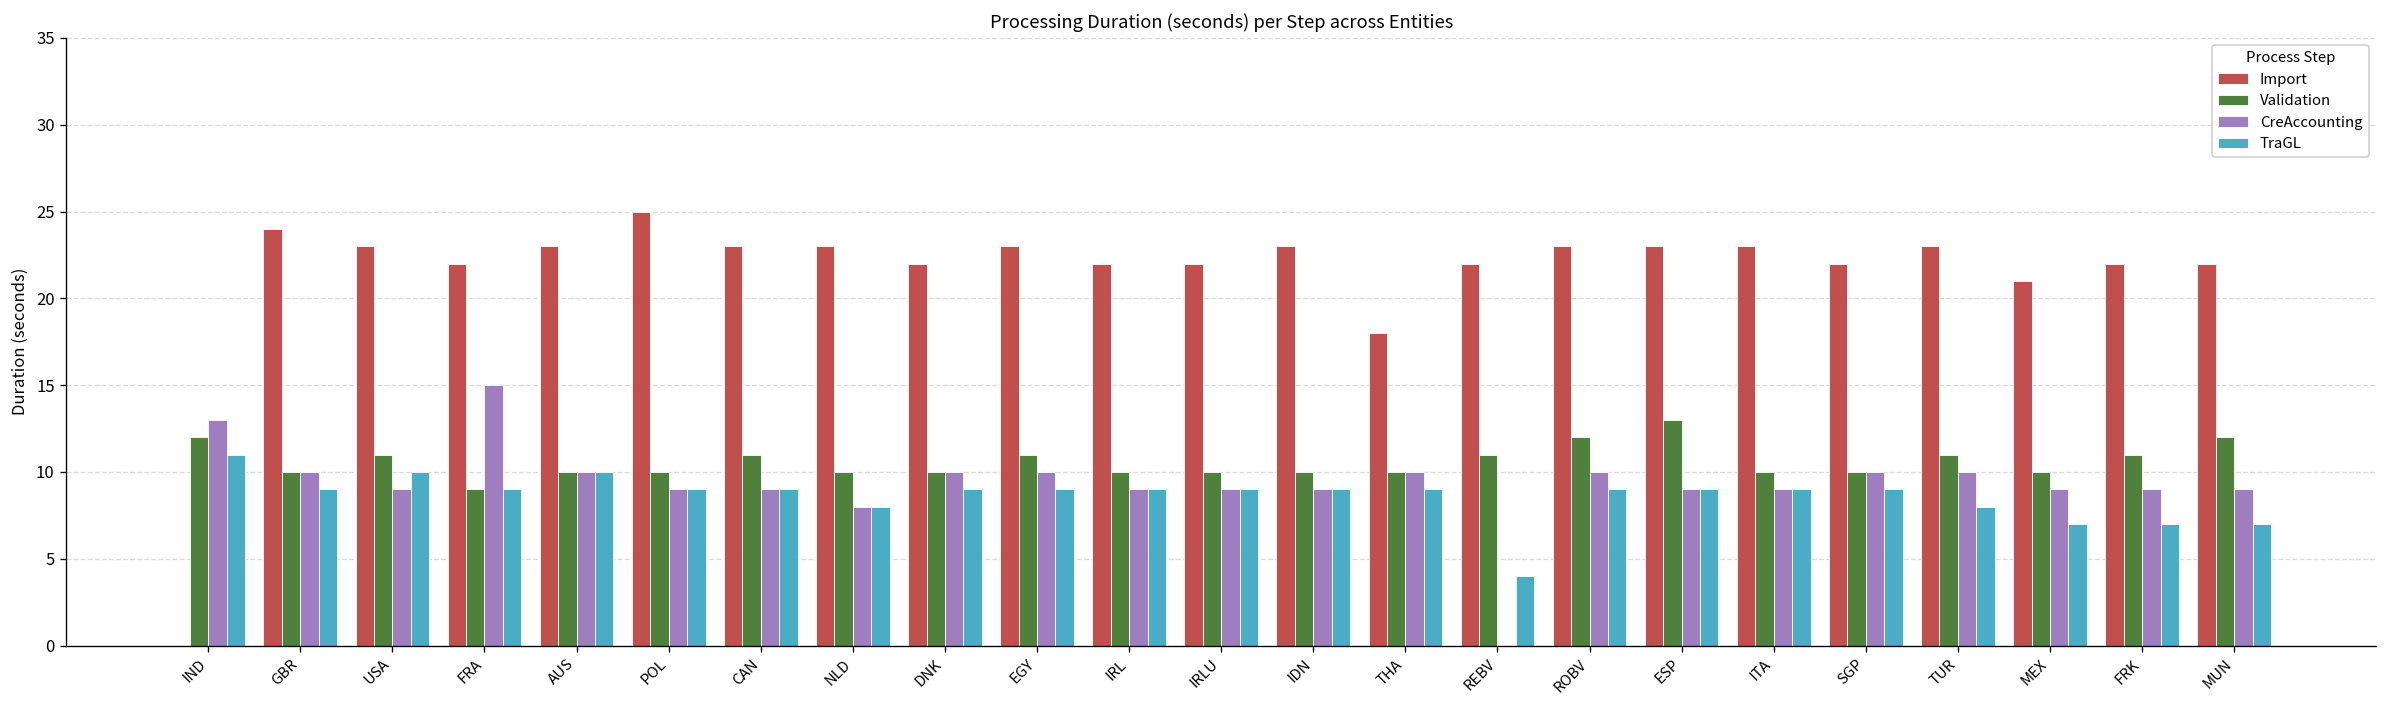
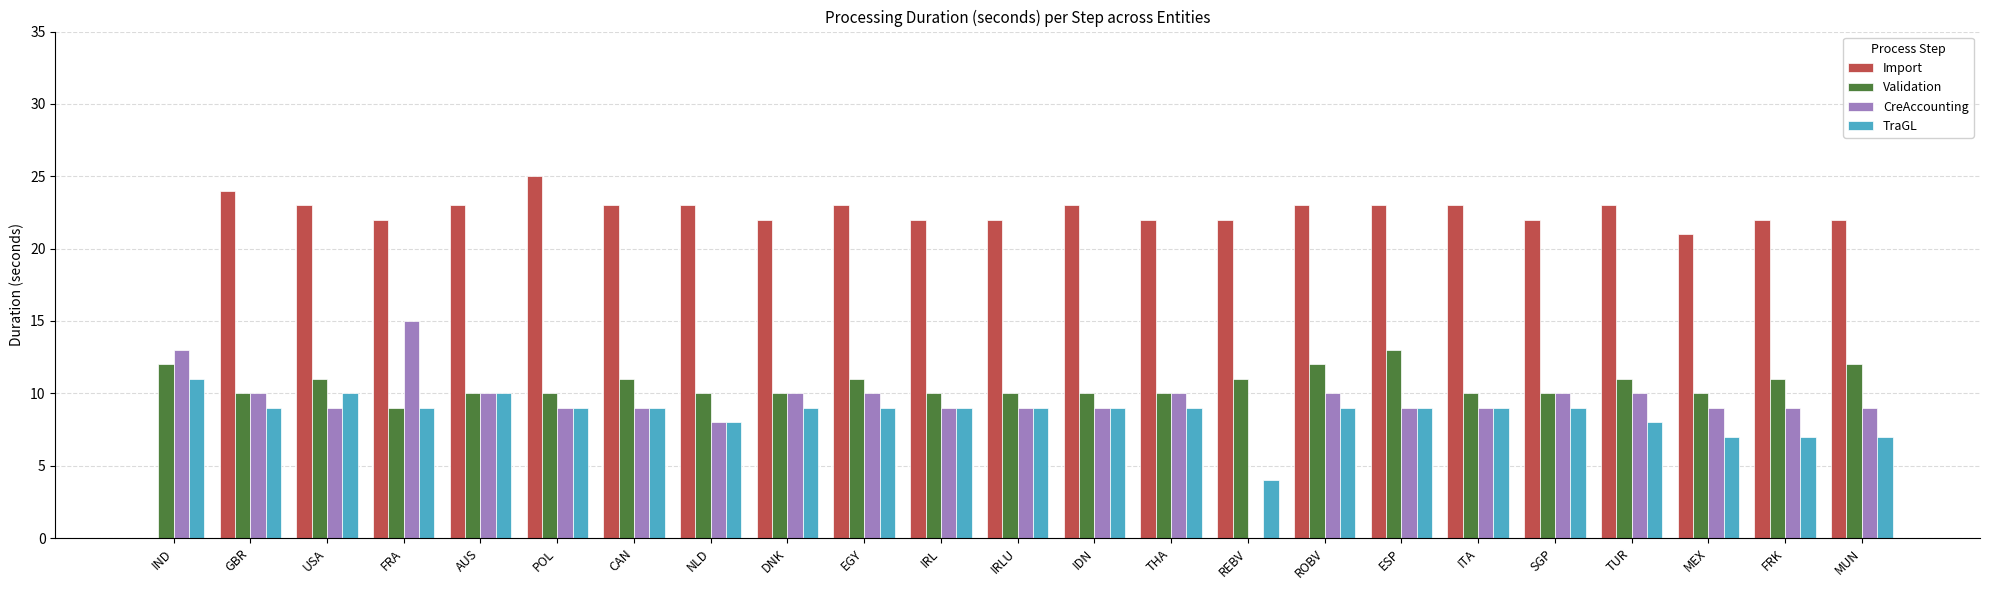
Import, THA: 18 -> 22
